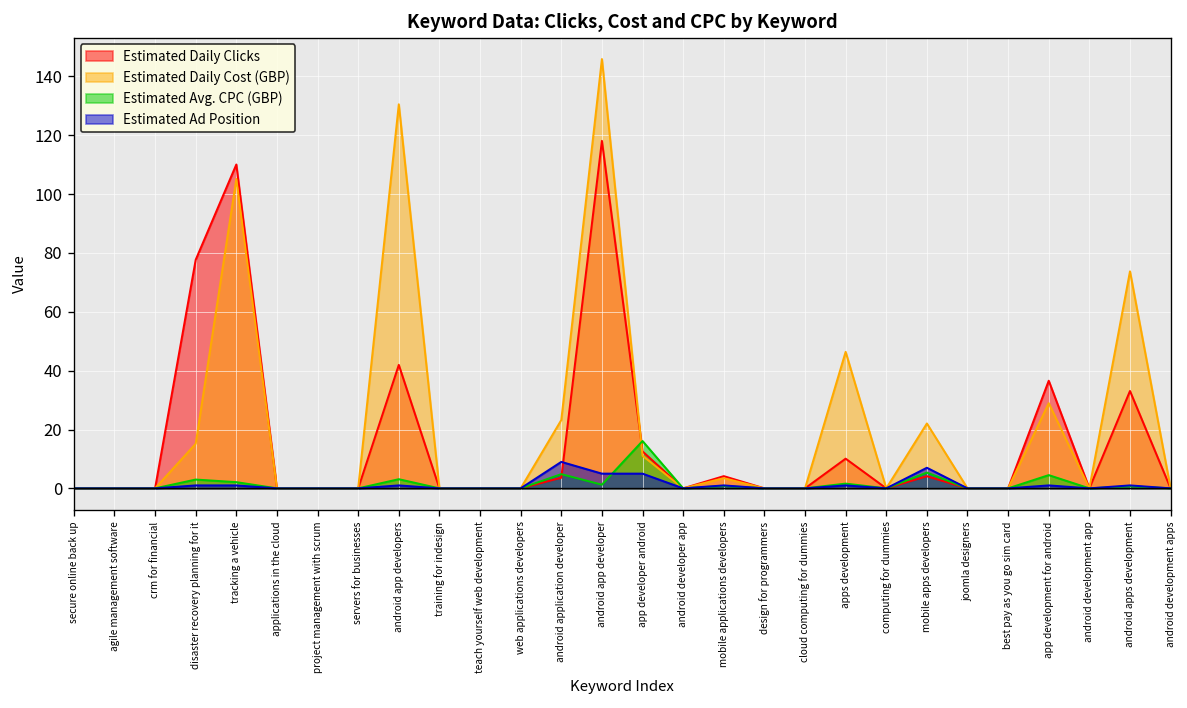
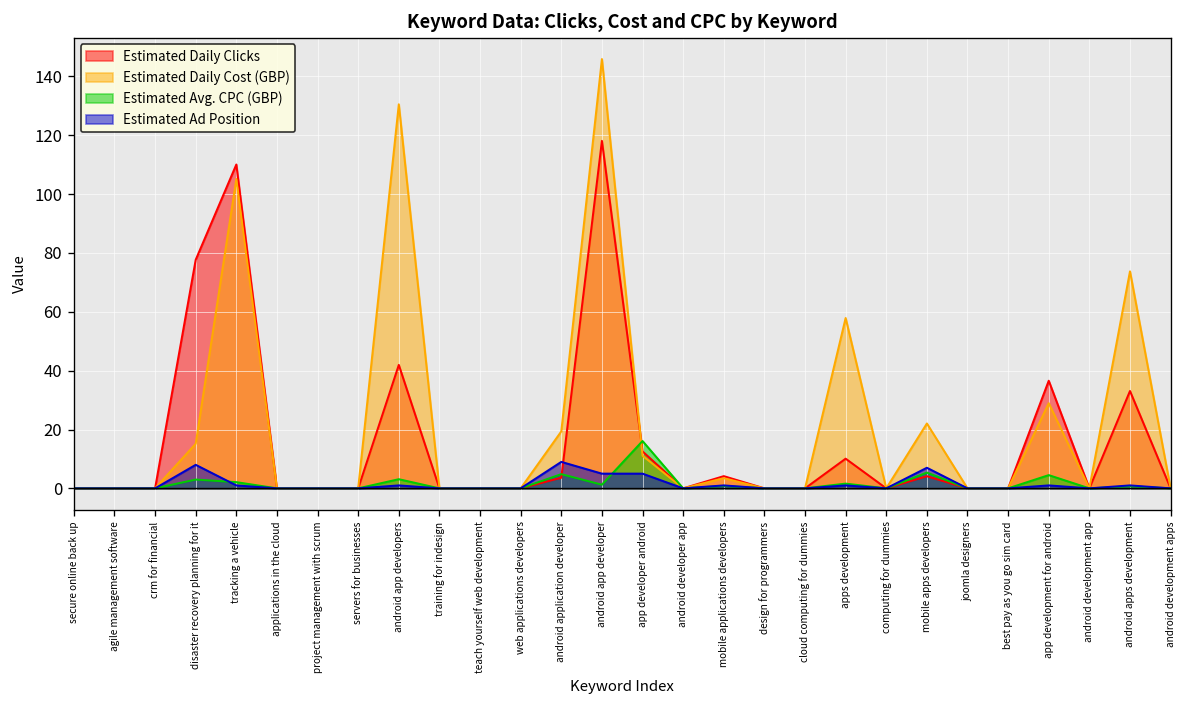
Estimated Ad Position, disaster recovery planning for it: 1 -> 8
Estimated Daily Cost (GBP), android application developer: 23 -> 19
Estimated Daily Cost (GBP), apps development: 46 -> 58
